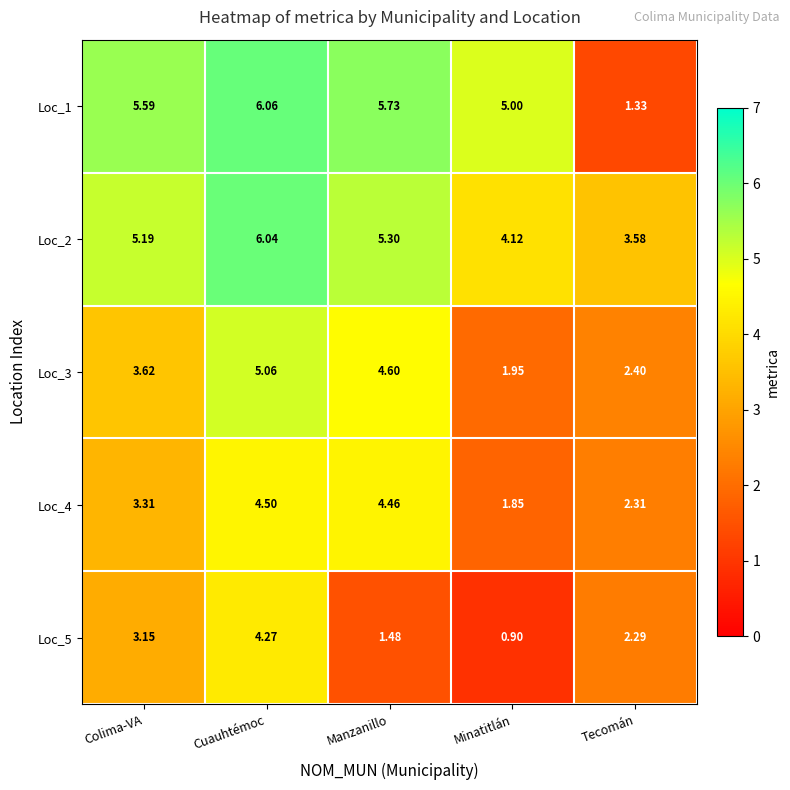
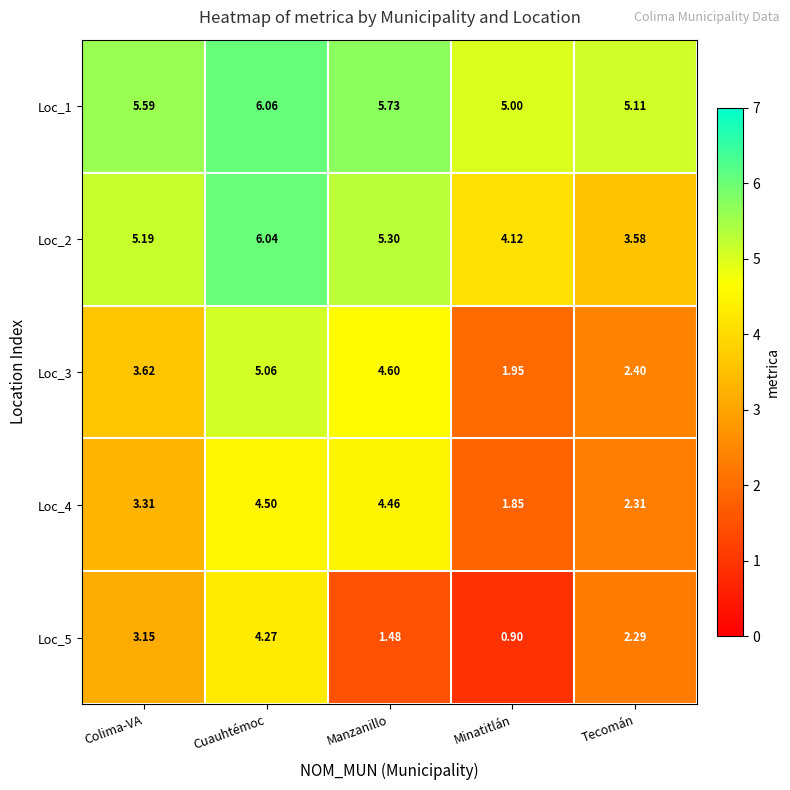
Loc_1, Tecomán: 1.33 -> 5.11
